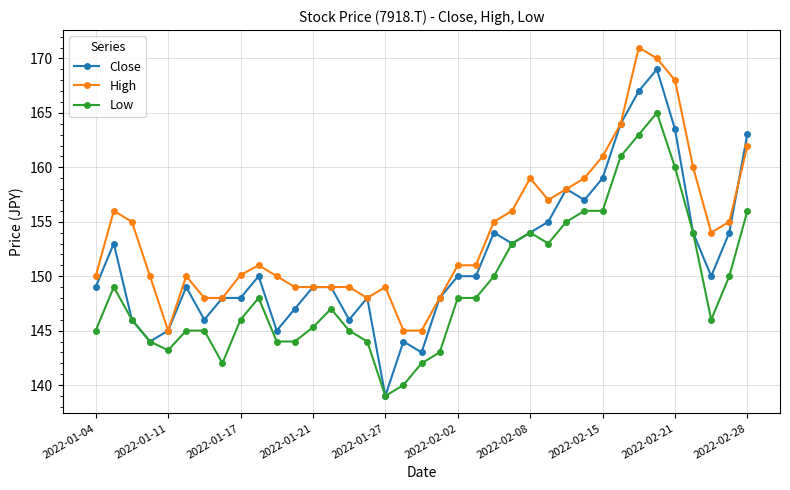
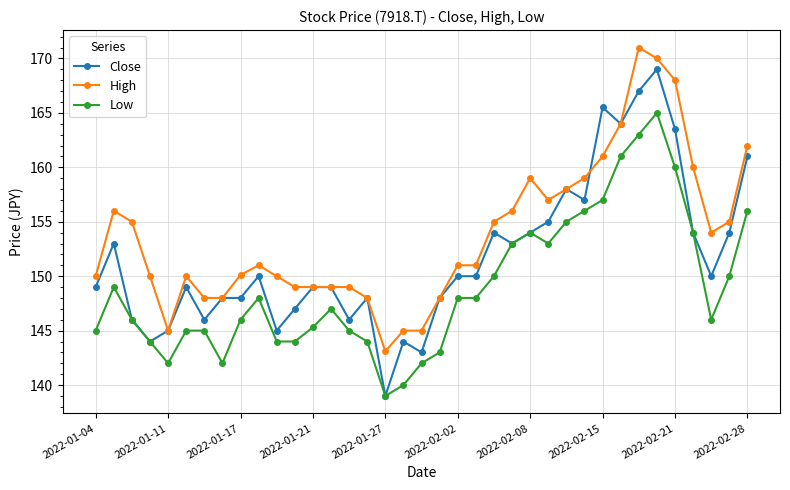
Low, 2022-01-11: 143.2 -> 142.0
High, 2022-01-27: 149.0 -> 143.1
Close, 2022-02-15: 159.0 -> 165.5
Low, 2022-02-15: 156 -> 157
Close, 2022-02-28: 163.1 -> 161.0
